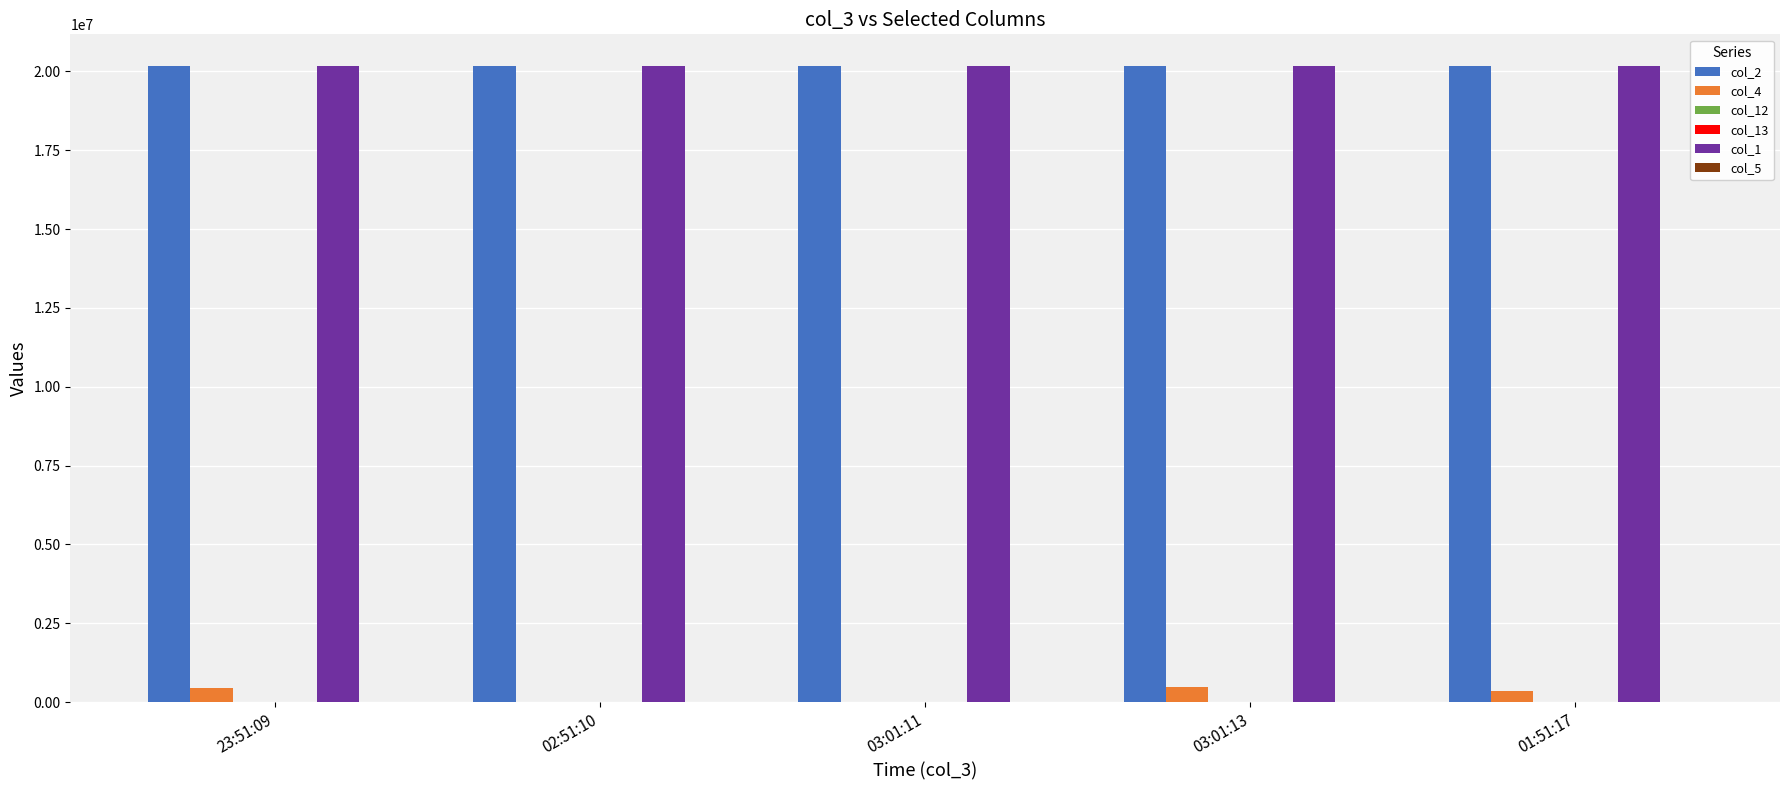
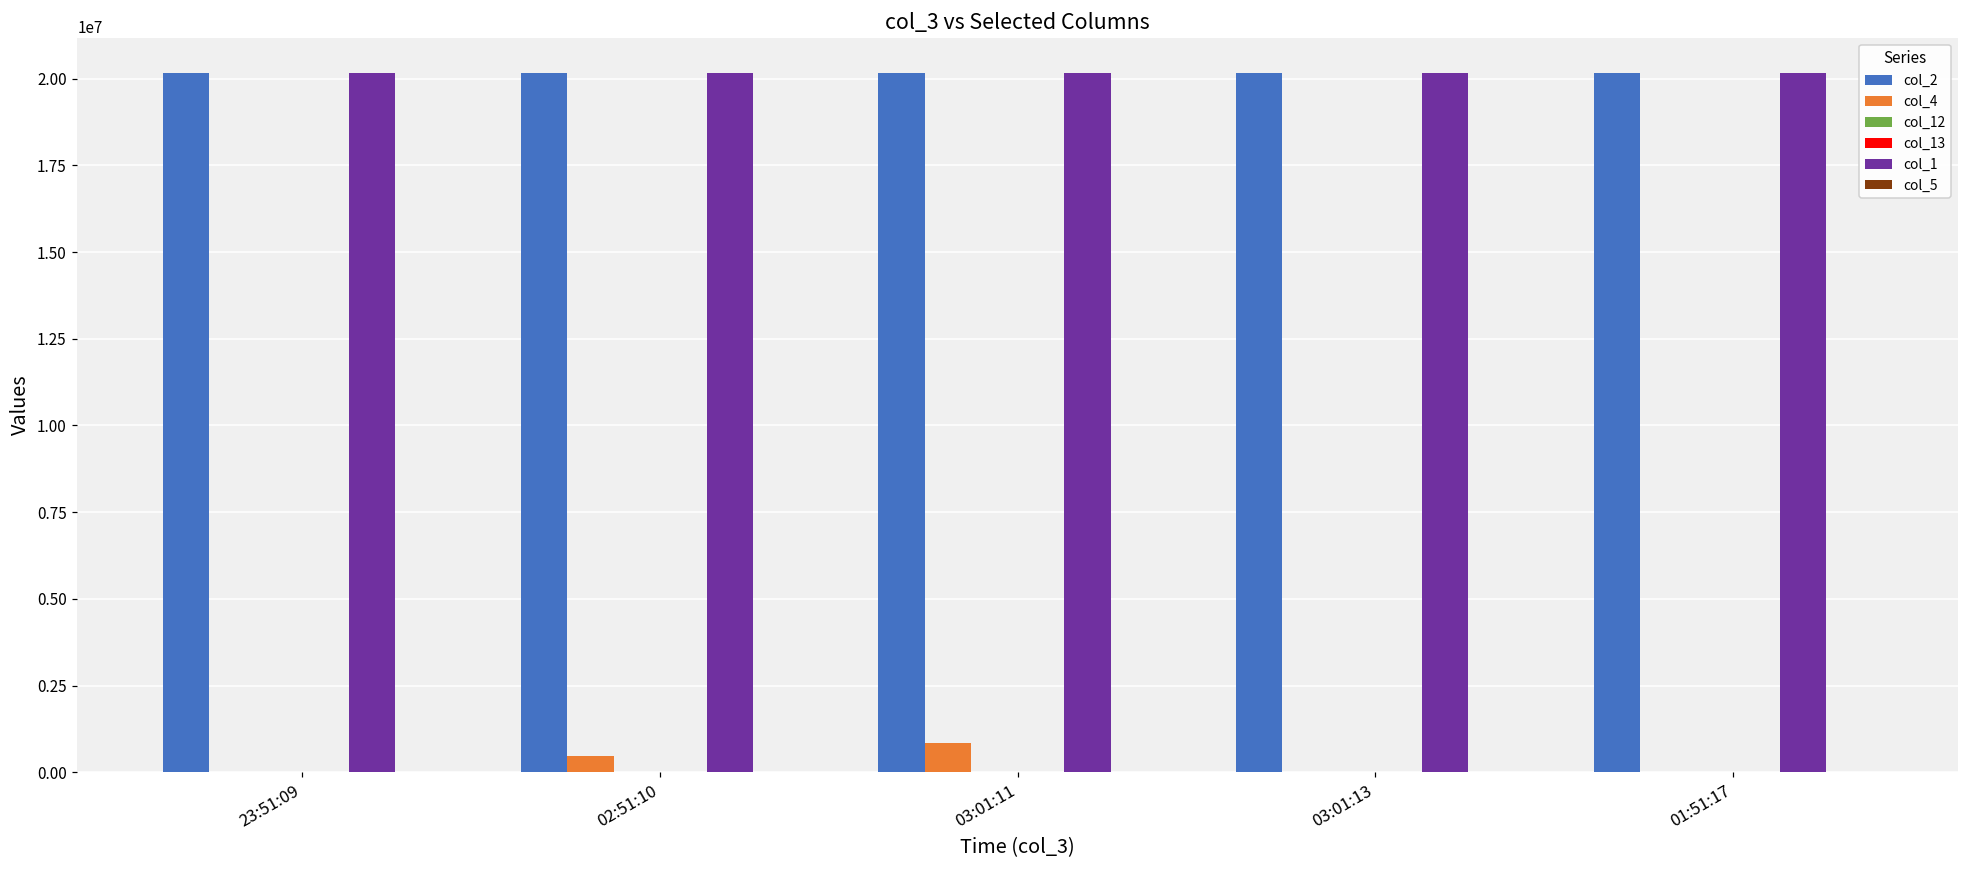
col_4, 23:51:09: 400000 -> 0
col_4, 02:51:10: 0 -> 500000
col_4, 03:01:11: 0 -> 800000
col_4, 03:01:13: 500000 -> 0
col_4, 01:51:17: 300000 -> 0
